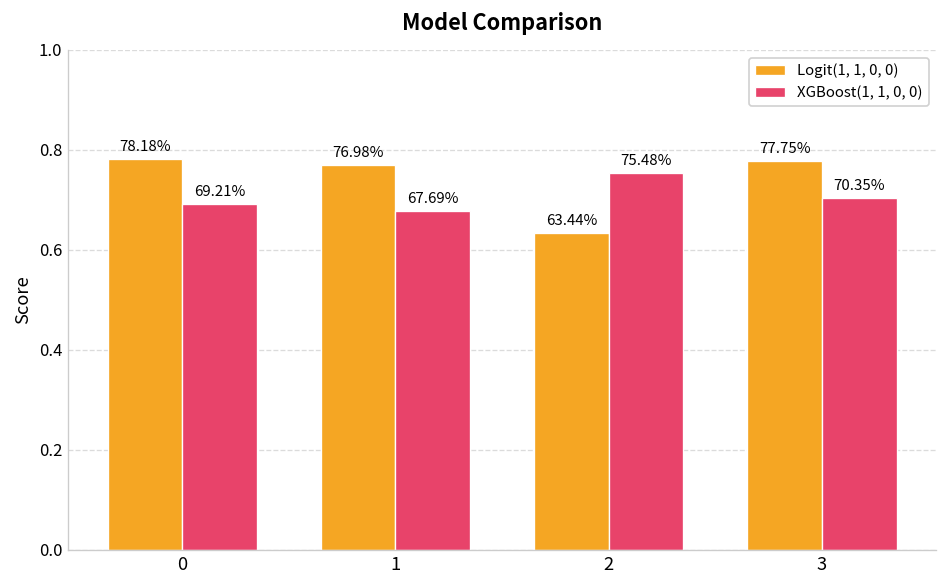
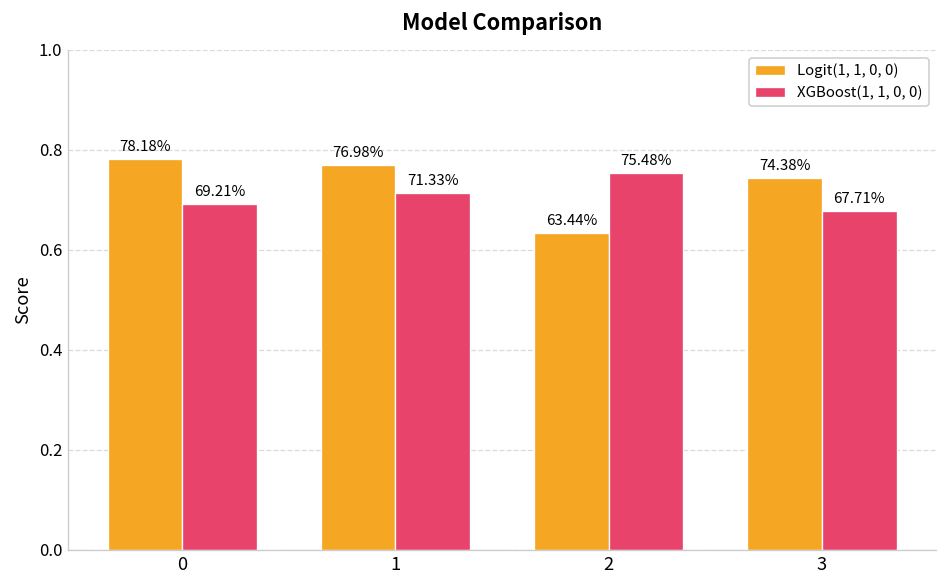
XGBoost(1, 1, 0, 0), 1: 67.69% -> 71.33%
Logit(1, 1, 0, 0), 3: 77.75% -> 74.38%
XGBoost(1, 1, 0, 0), 3: 70.35% -> 67.71%
